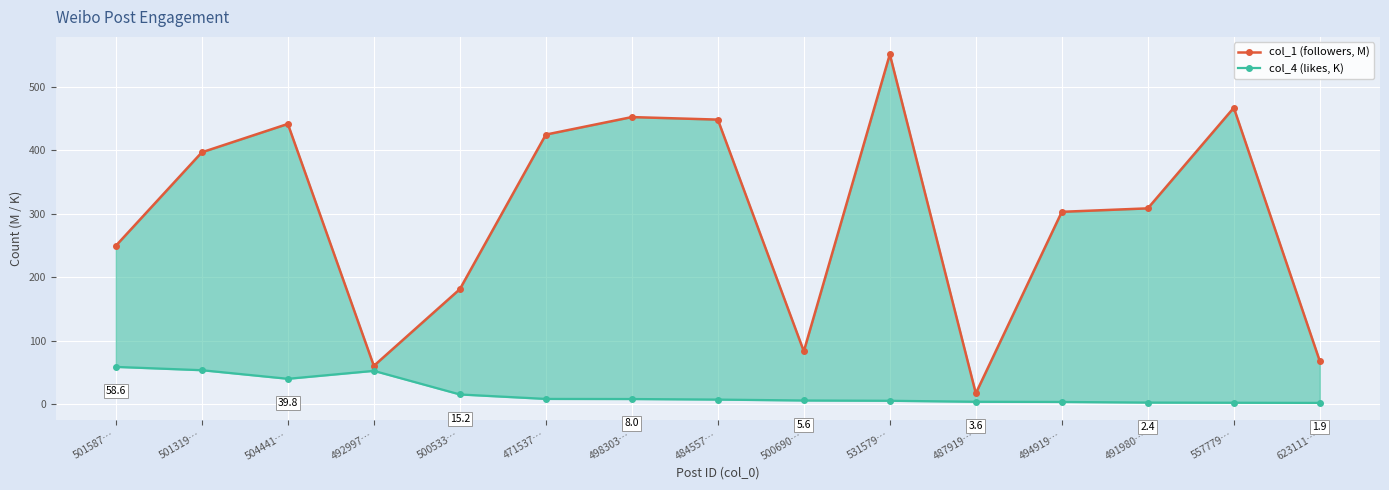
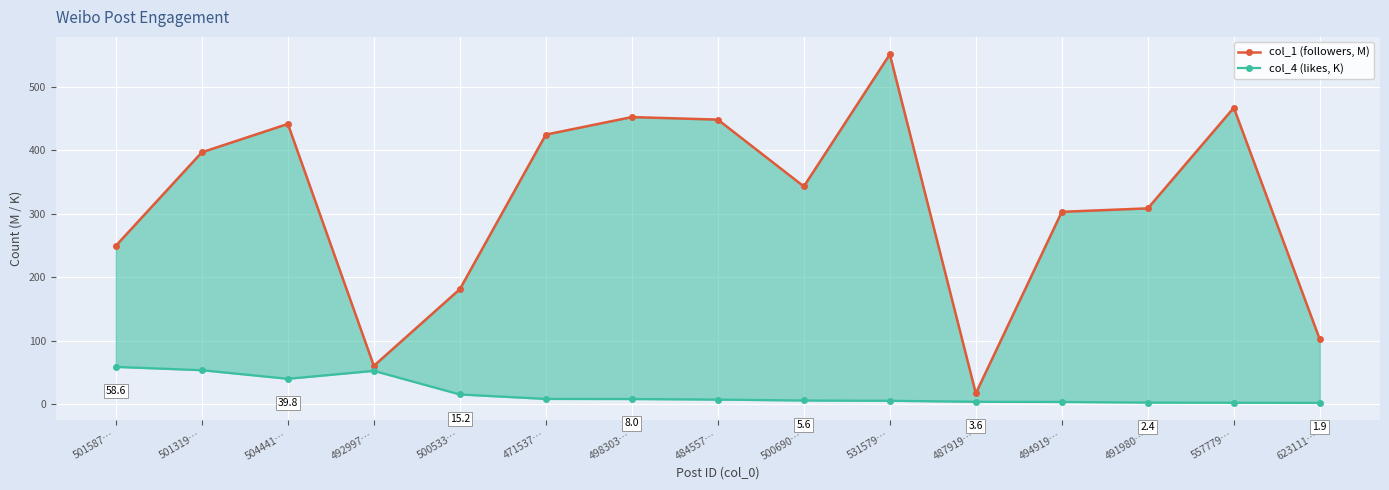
col_1 (followers, M), 500690…: 80 -> 340
col_1 (followers, M), 623111…: 70 -> 100
